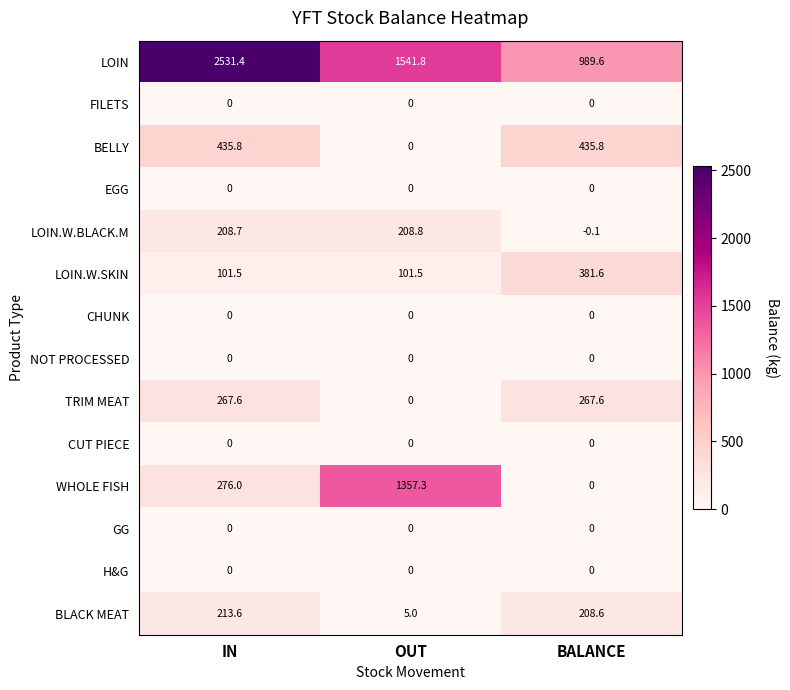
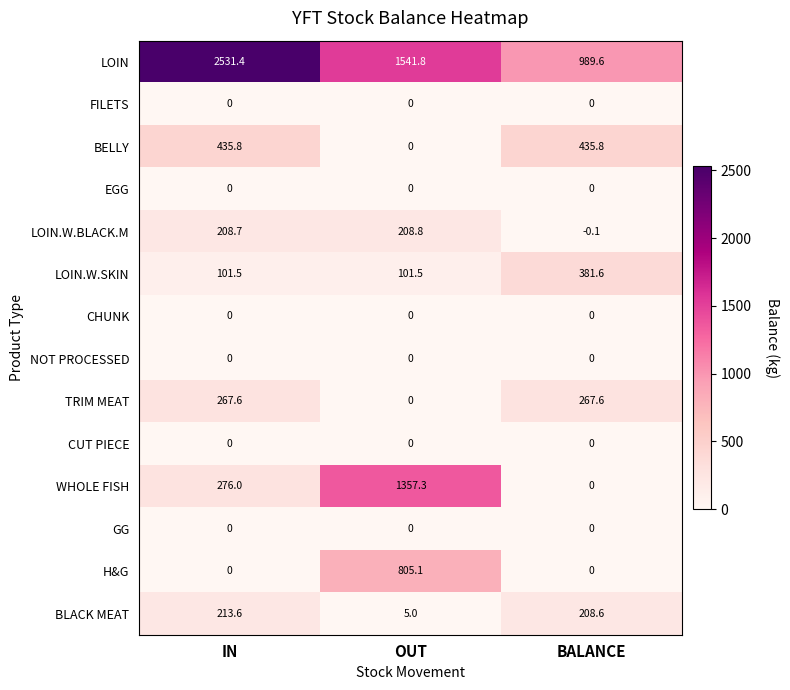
H&G, OUT: 0 -> 805.1
